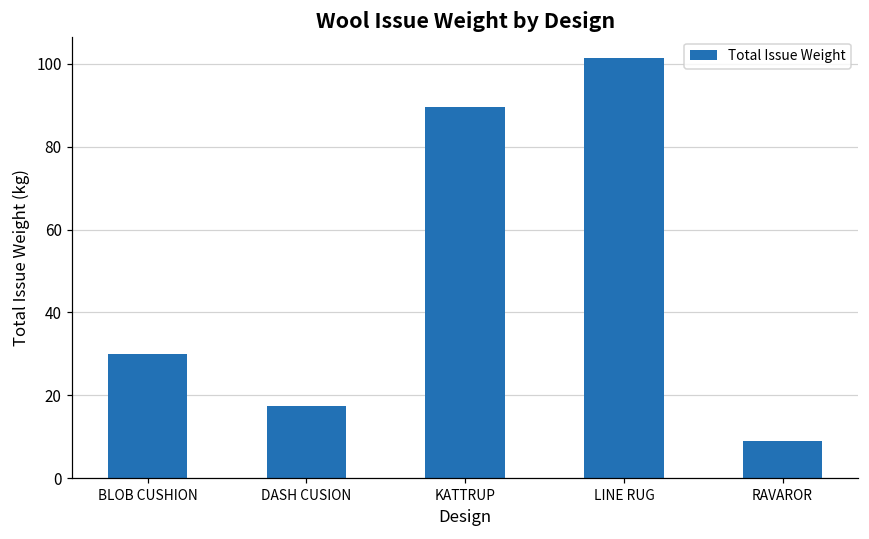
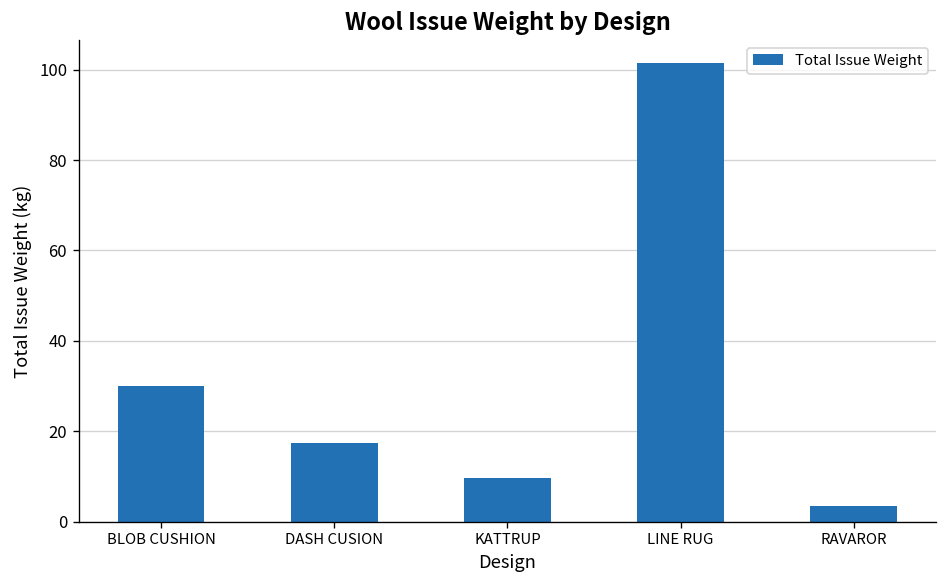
KATTRUP: 90 -> 10
RAVAROR: 9 -> 4
